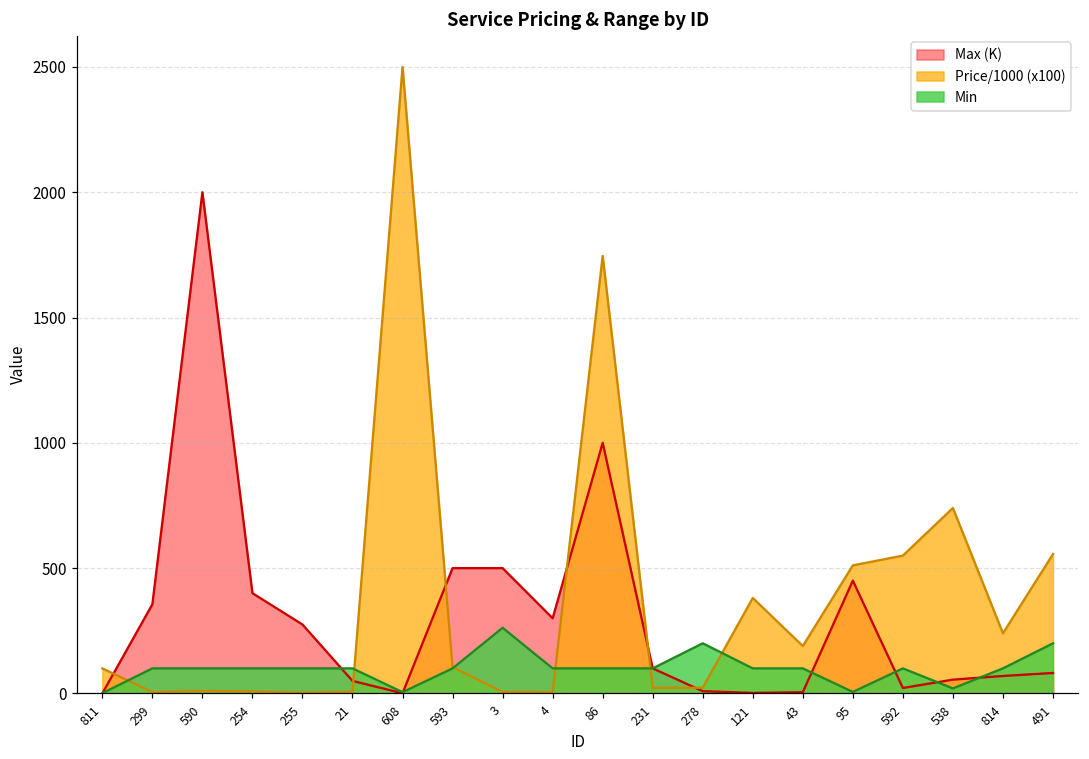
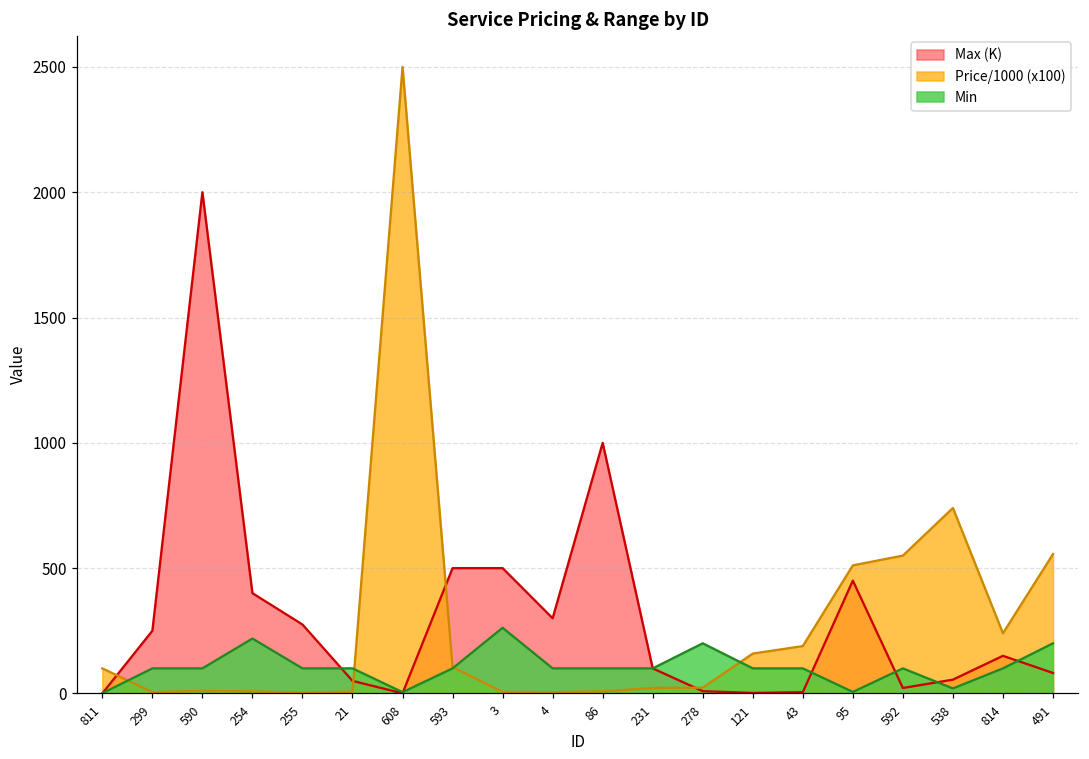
Max (K), 299: 360 -> 250
Min, 254: 100 -> 220
Price/1000 (x100), 86: 1750 -> 10
Price/1000 (x100), 121: 380 -> 160
Max (K), 814: 70 -> 150
